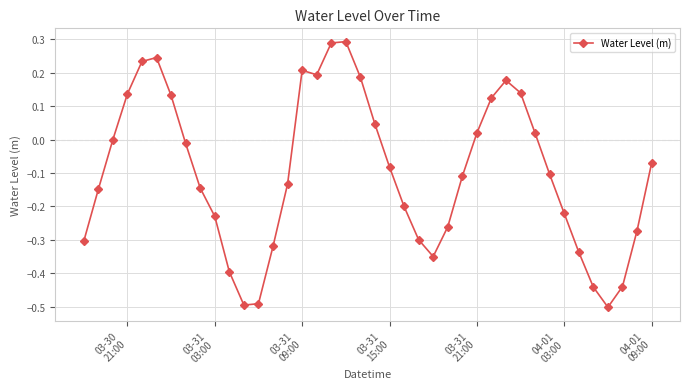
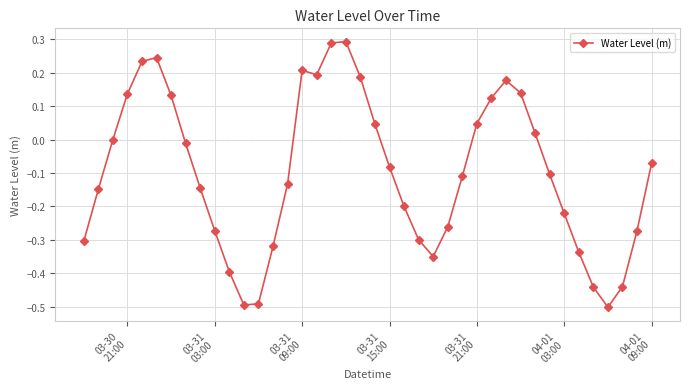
03-31 03:00: -0.23 -> -0.27
03-31 21:00: 0.02 -> 0.05
